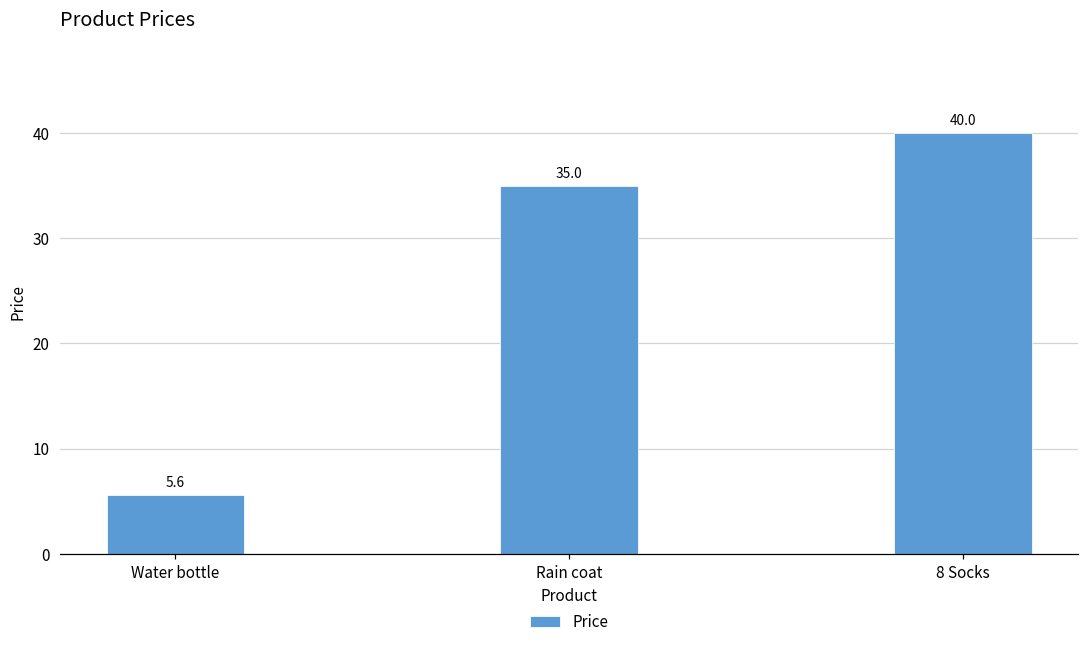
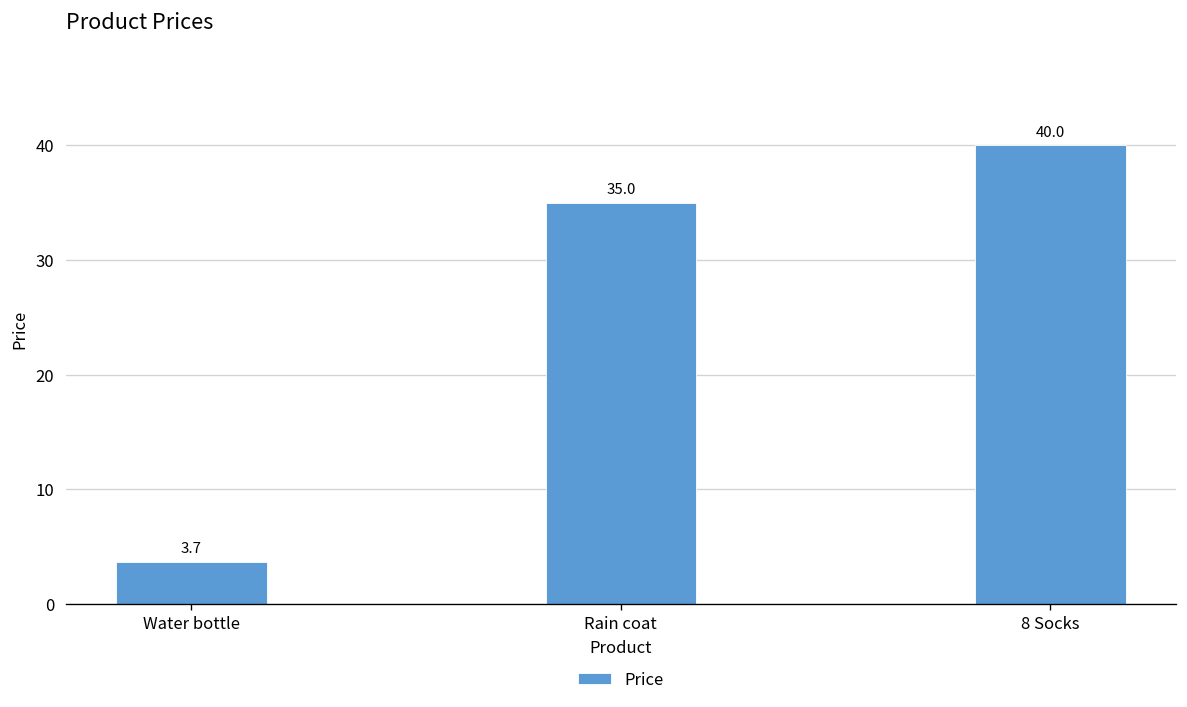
Water bottle: 5.6 -> 3.7
